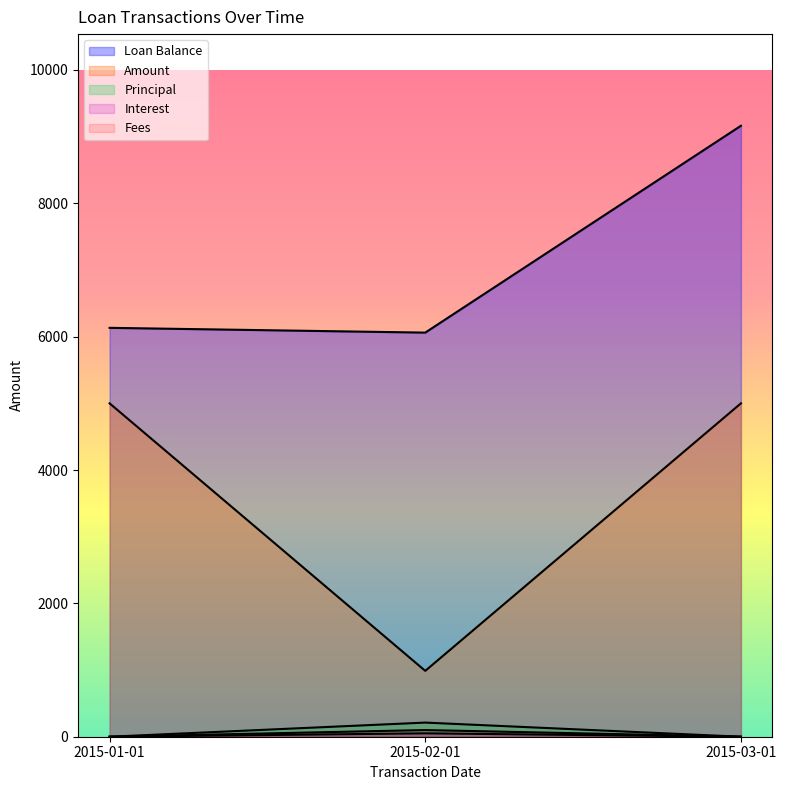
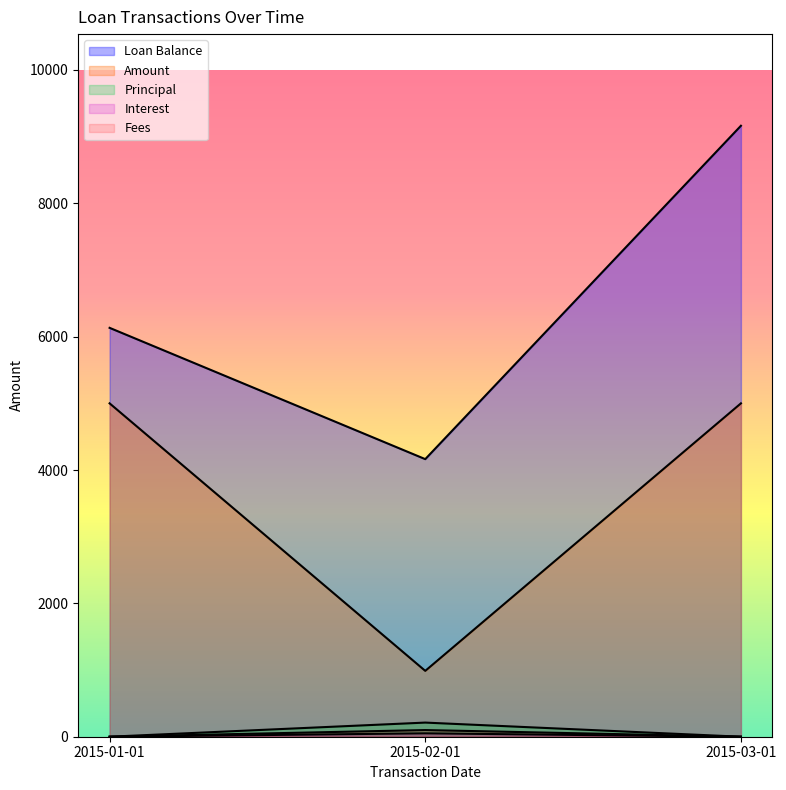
Loan Balance, 2015-02-01: 6100 -> 4200
